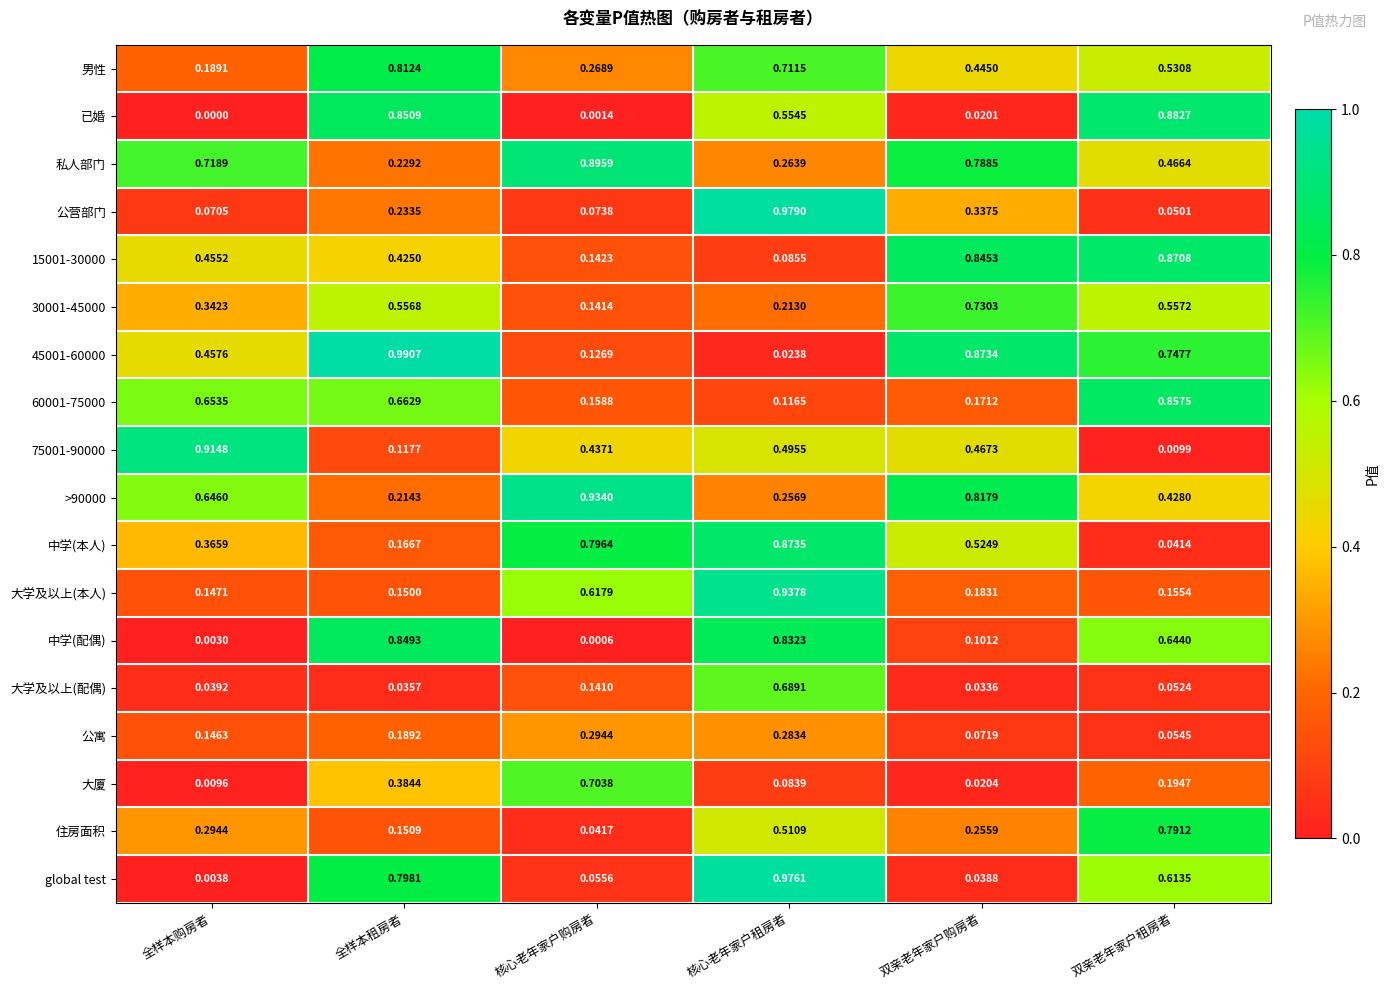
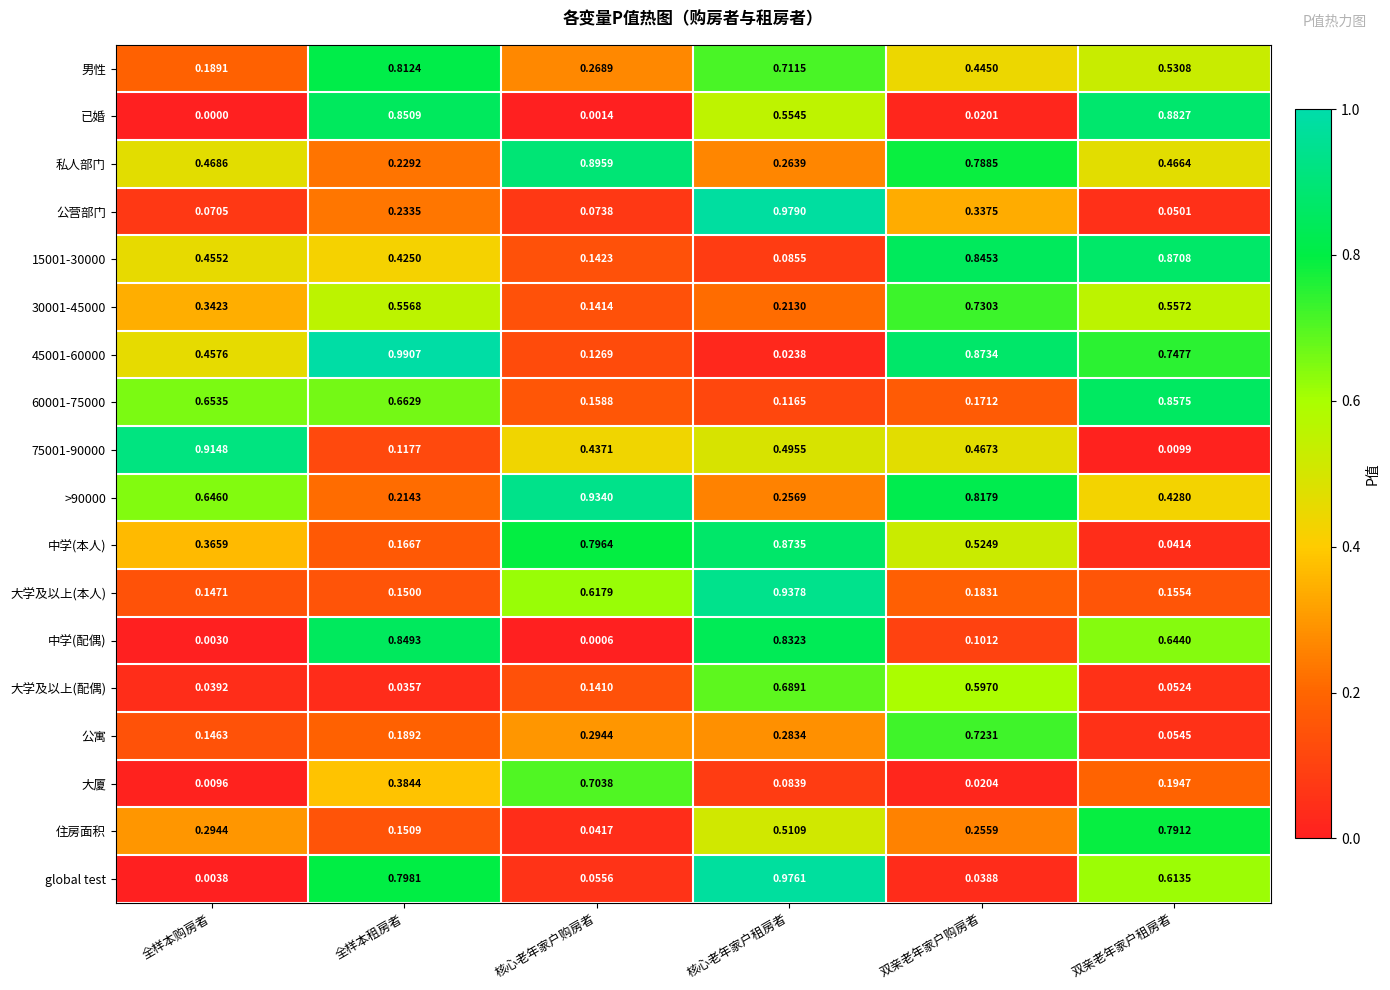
私人部门, 全样本购房者: 0.7189 -> 0.4686
大学及以上(配偶), 双亲老年家户购房者: 0.0336 -> 0.5970
公寓, 双亲老年家户购房者: 0.0719 -> 0.7231
